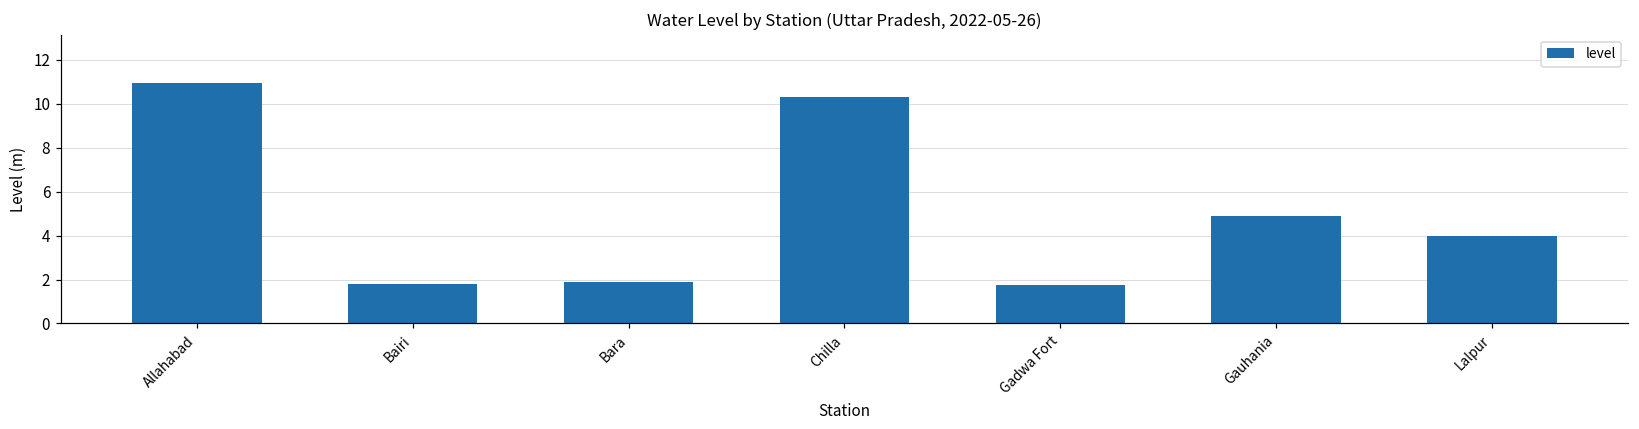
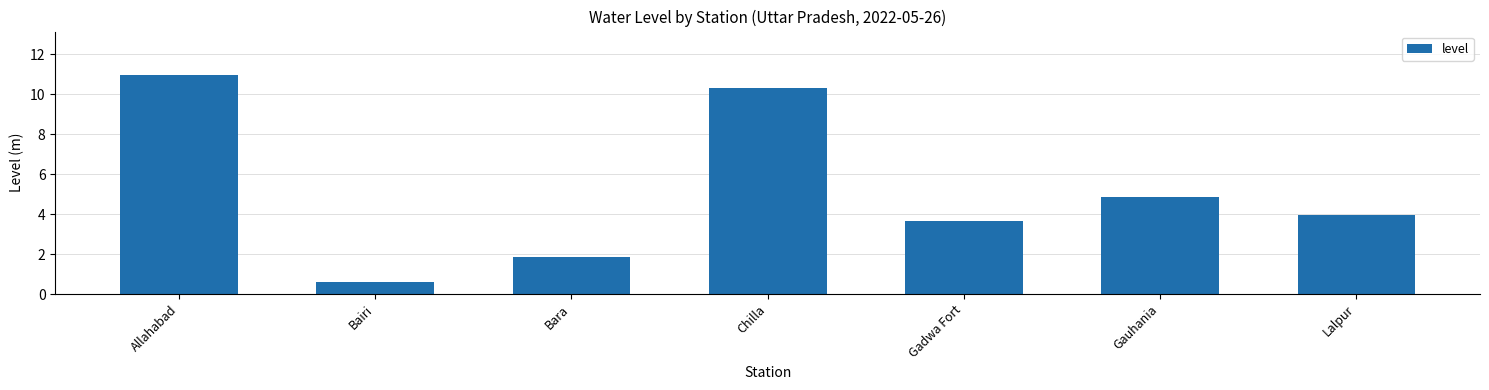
Bairi: 1.8 -> 0.6
Gadwa Fort: 1.8 -> 3.7
